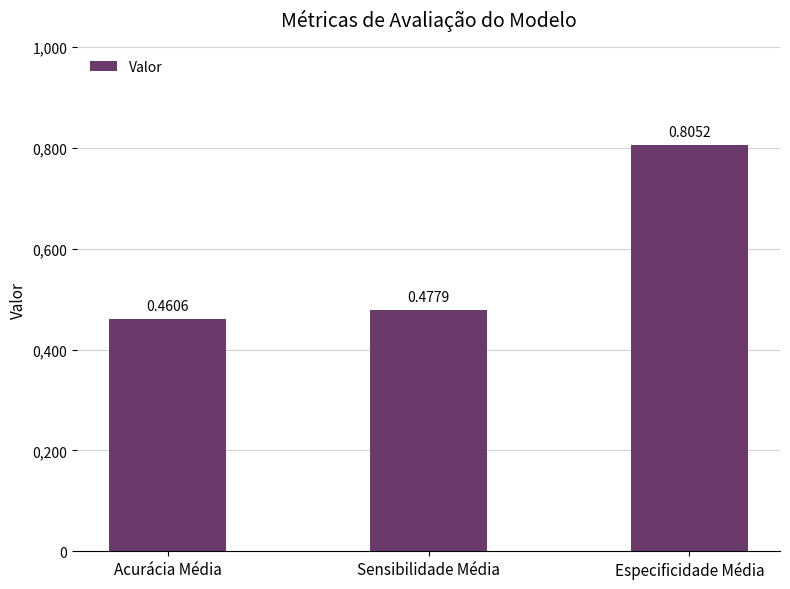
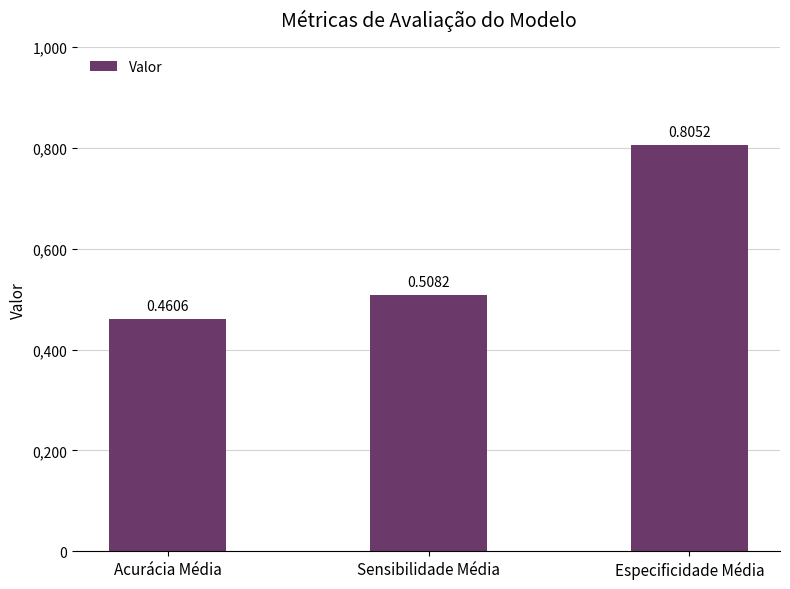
Sensibilidade Média: 0.4779 -> 0.5082
